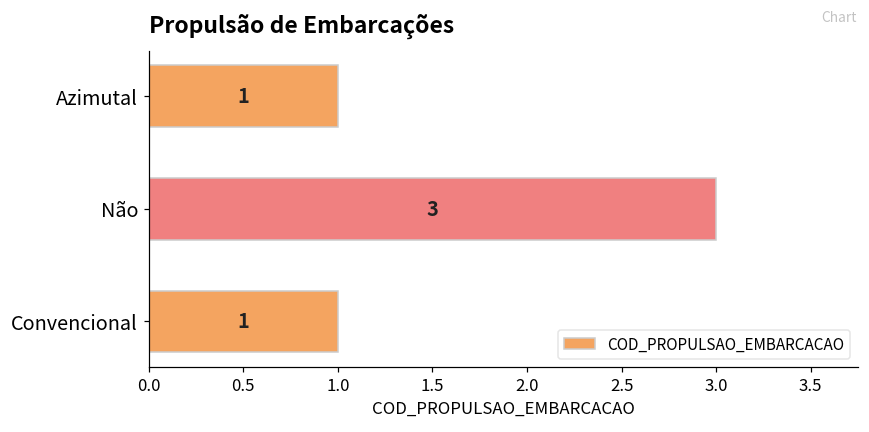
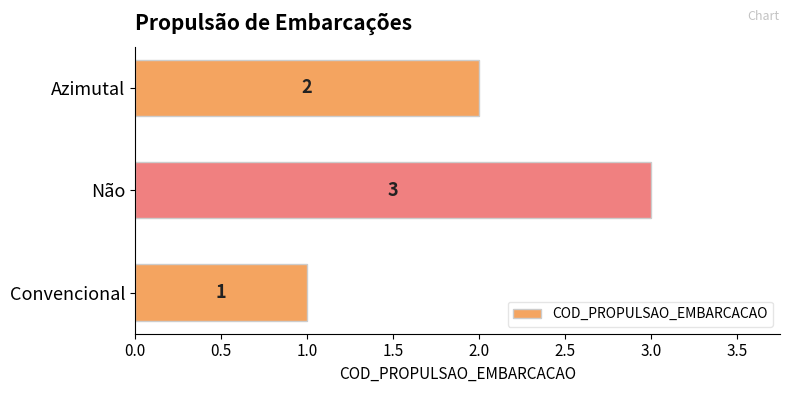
Azimutal: 1 -> 2
